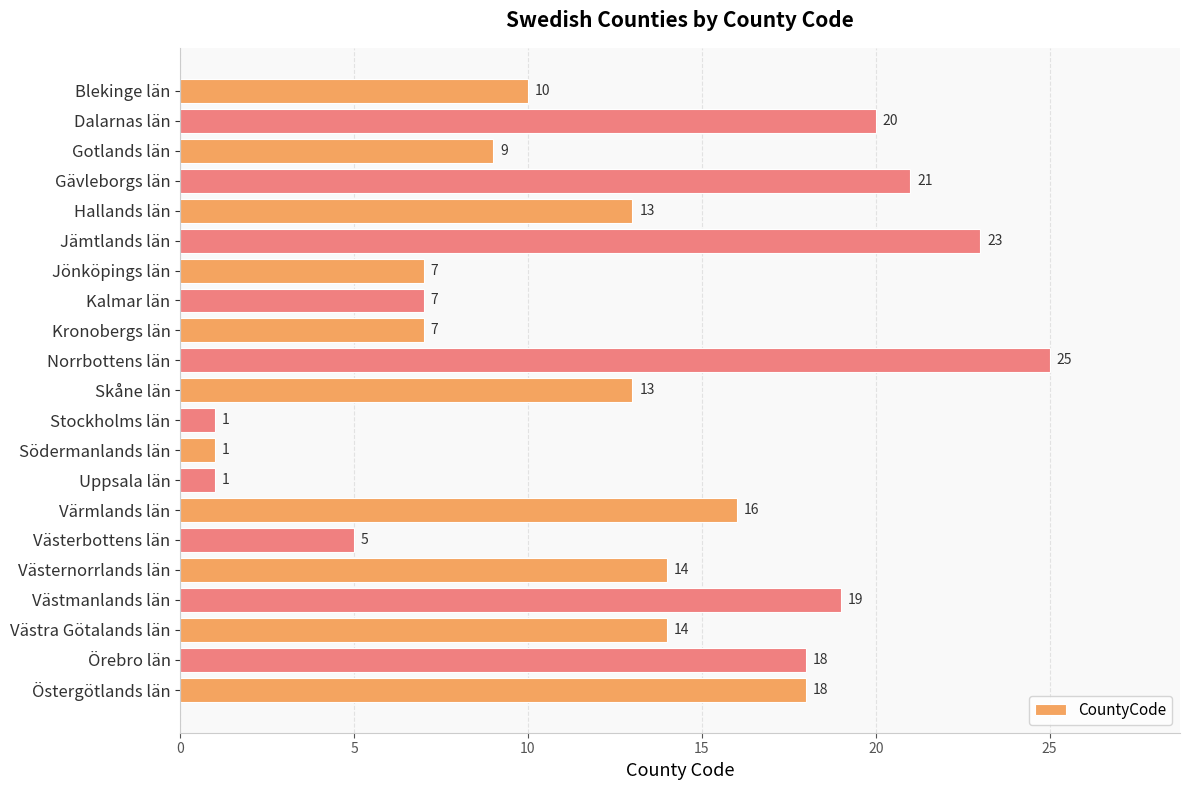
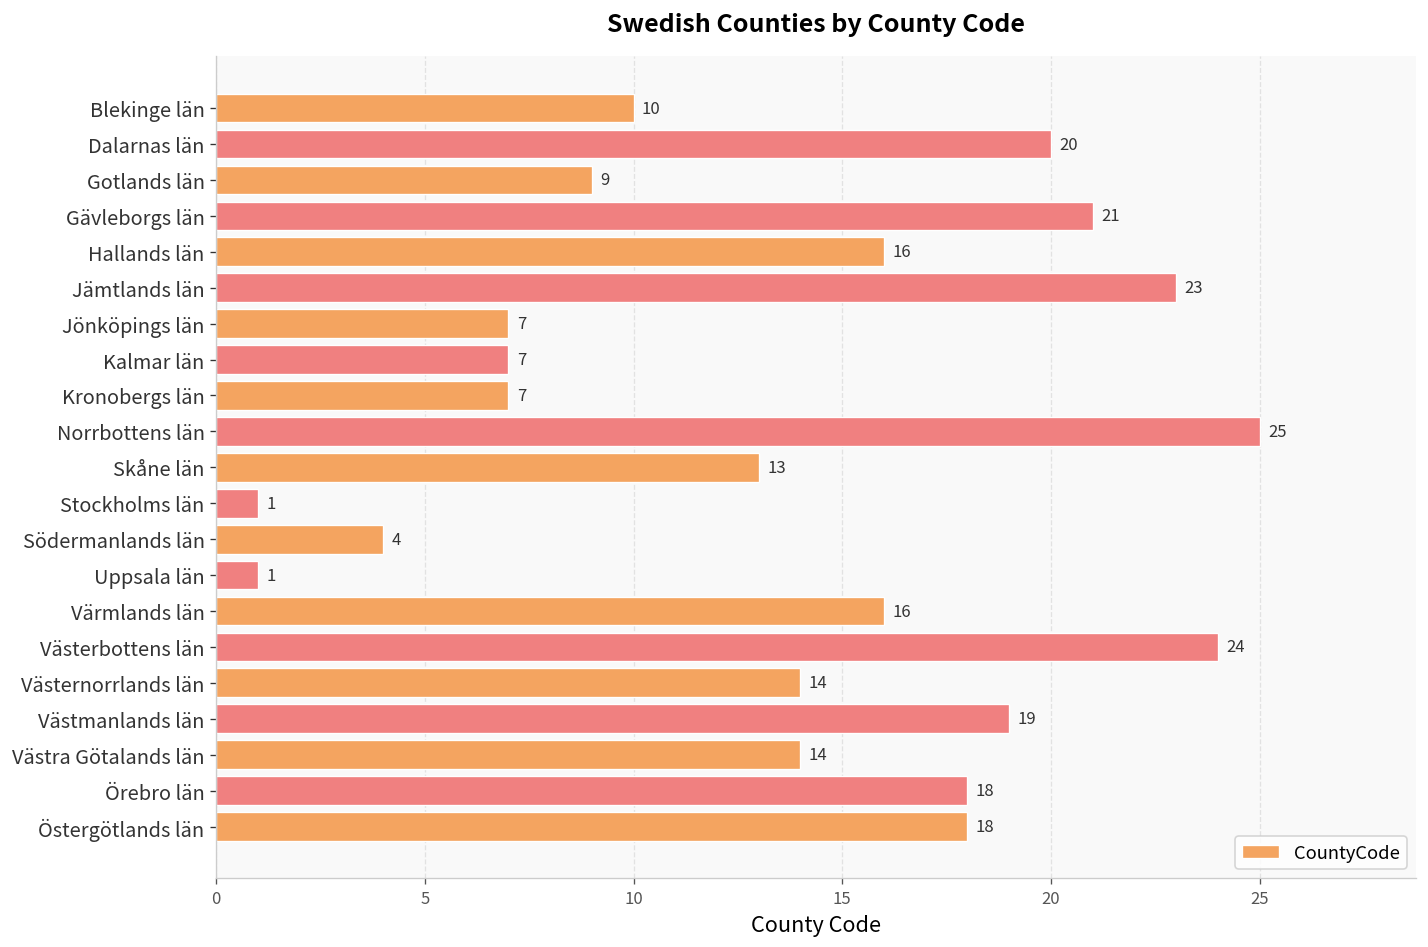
Hallands län: 13 -> 16
Södermanlands län: 1 -> 4
Västerbottens län: 5 -> 24
